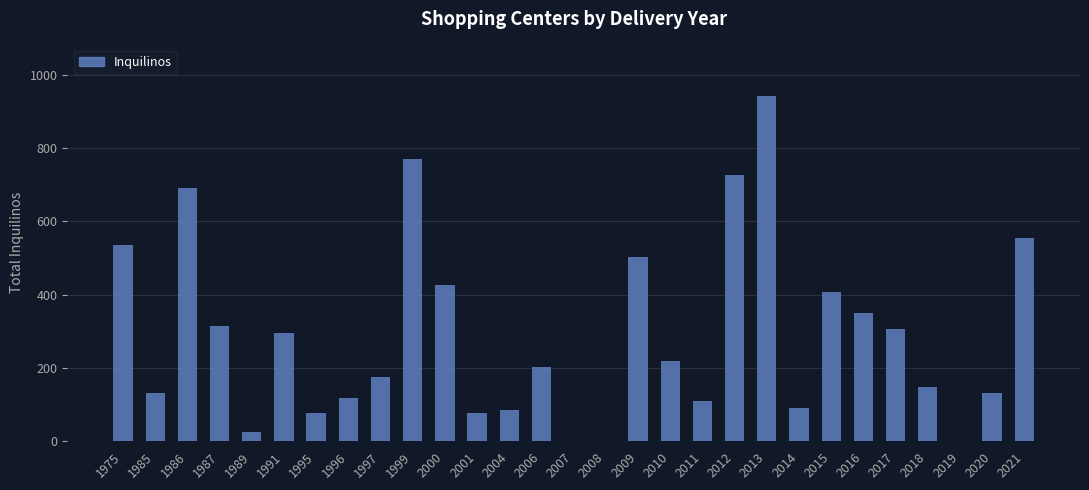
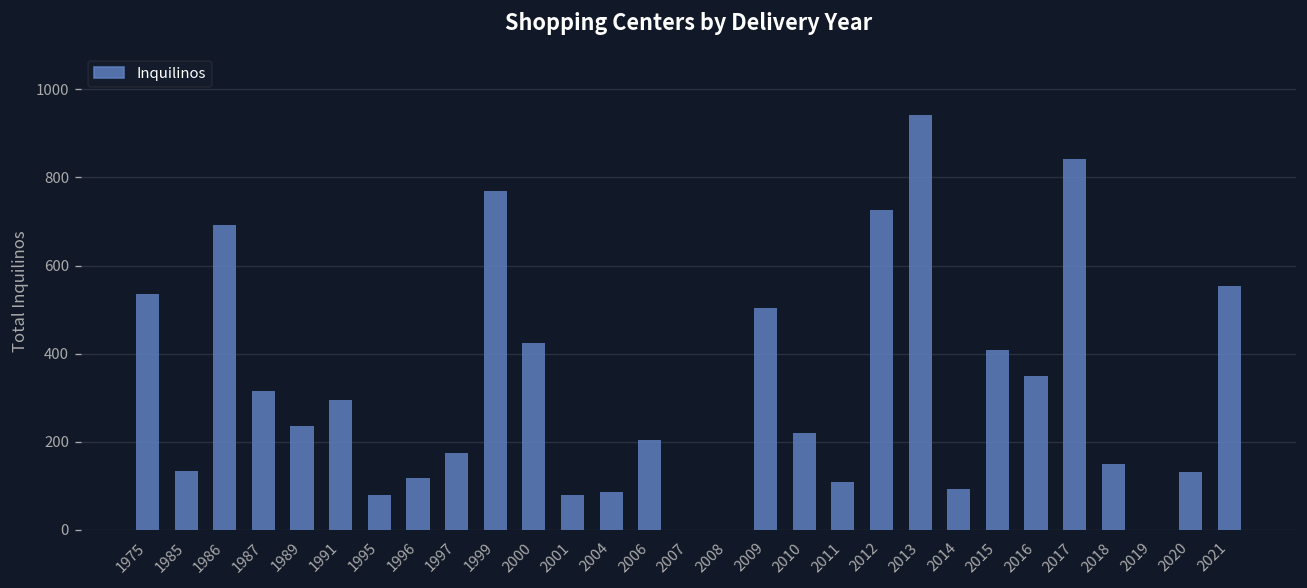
1989: 30 -> 240
2017: 310 -> 840
